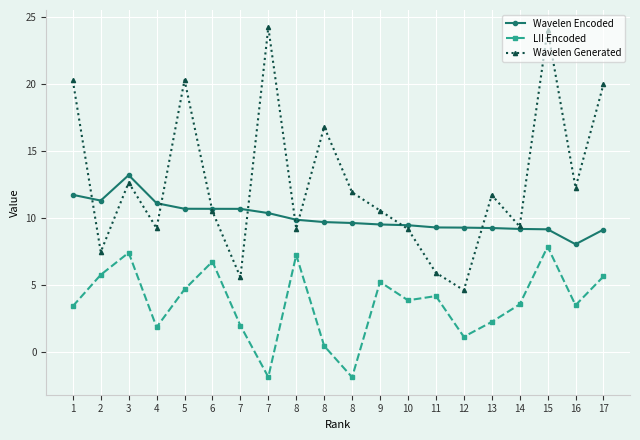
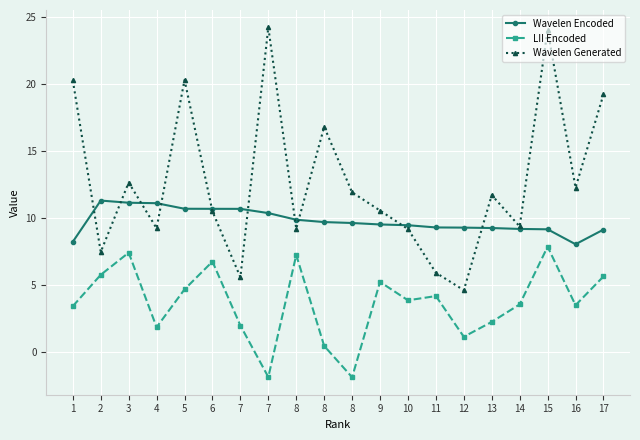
Wavelen Encoded, 1: 11.7 -> 8.2
Wavelen Encoded, 3: 13.2 -> 11.2
Wavelen Generated, 17: 20.0 -> 19.2
